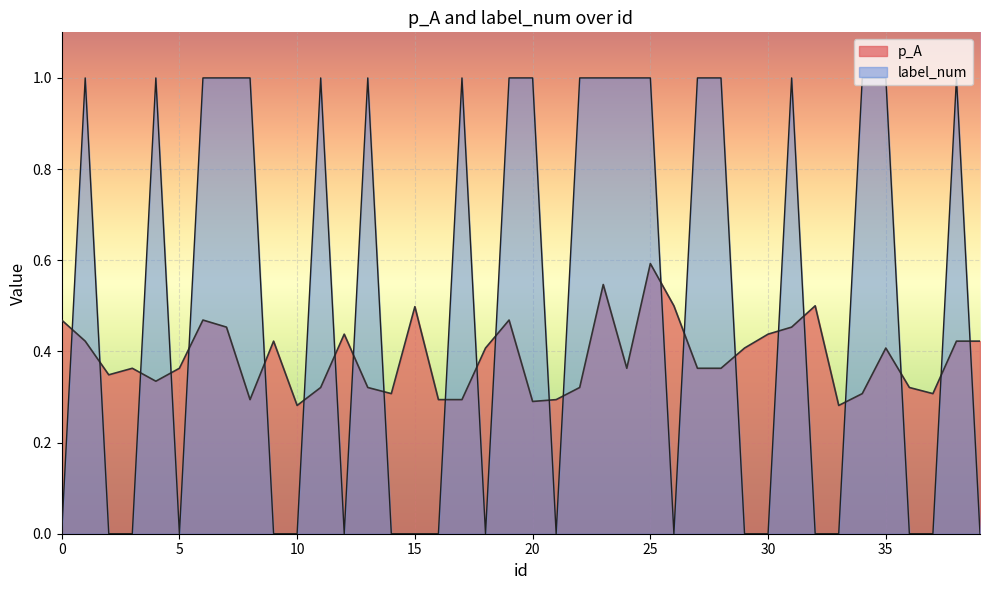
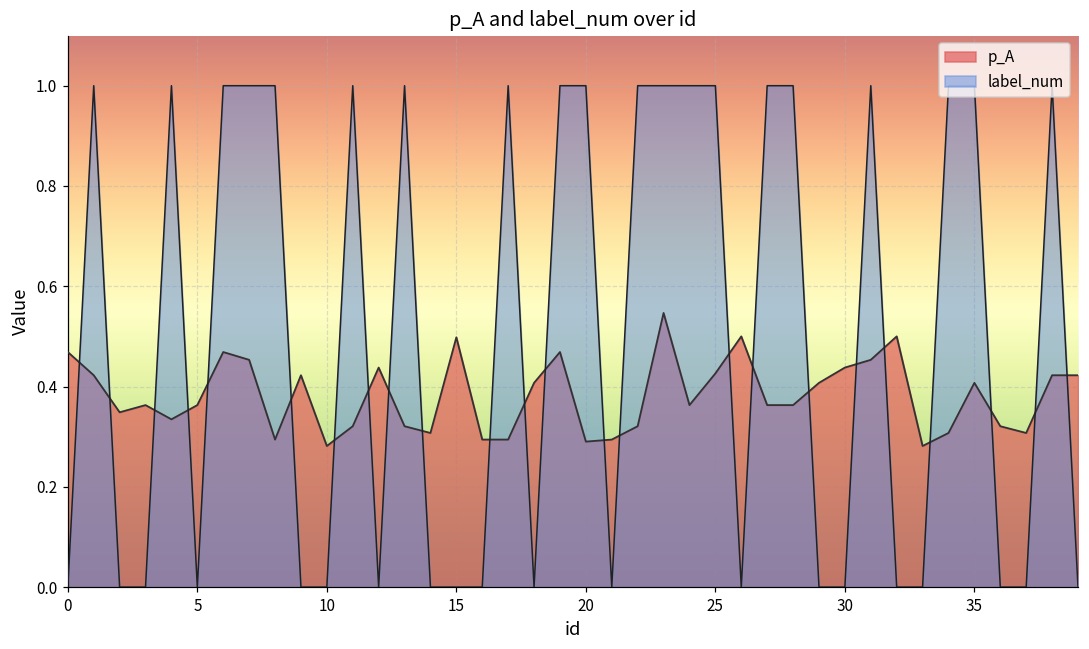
p_A, 25: 0.59 -> 0.43
